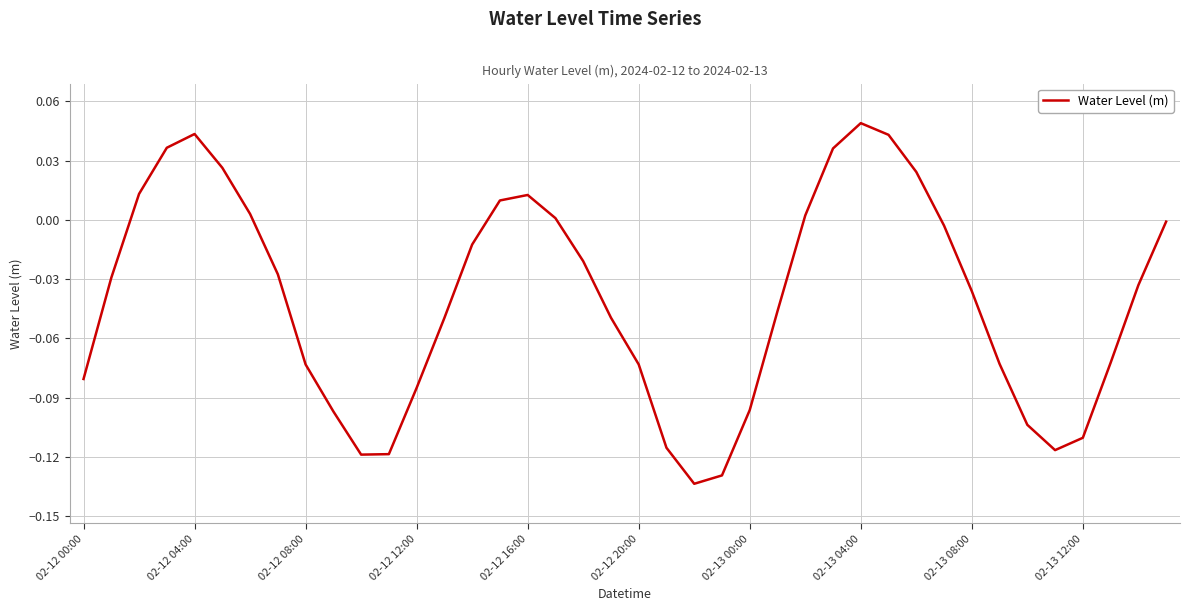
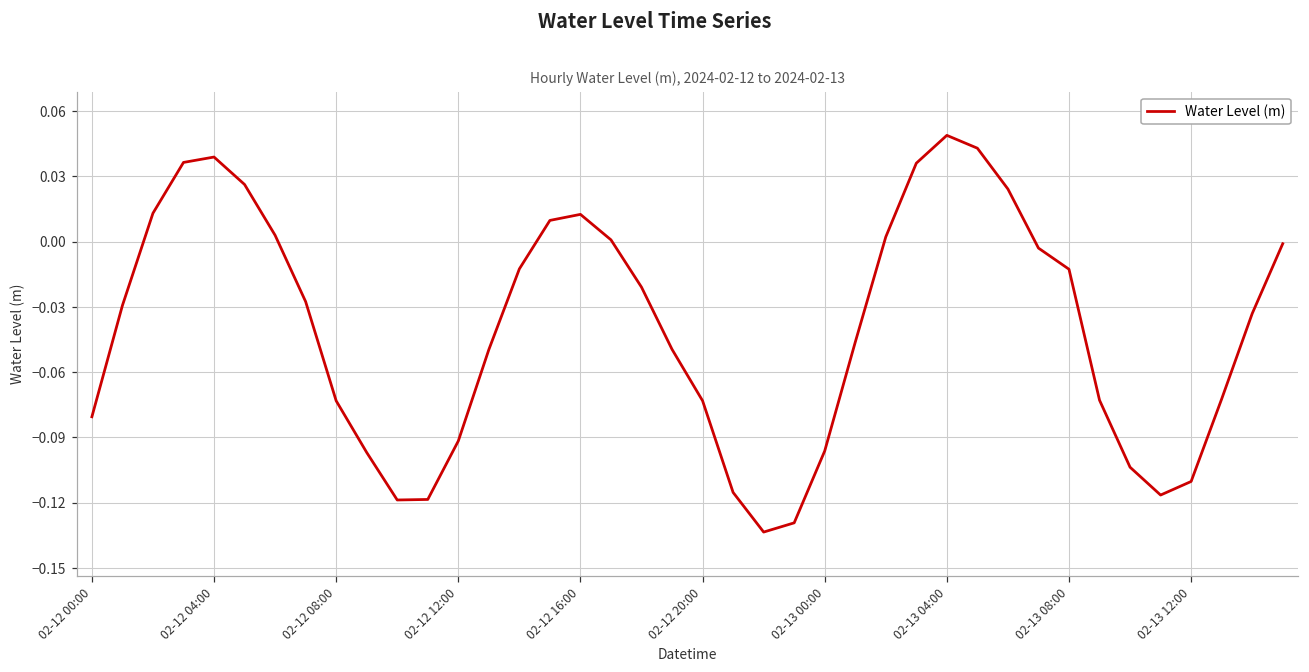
02-12 04:00: 0.043 -> 0.039
02-12 12:00: -0.085 -> -0.092
02-13 08:00: -0.036 -> -0.013
